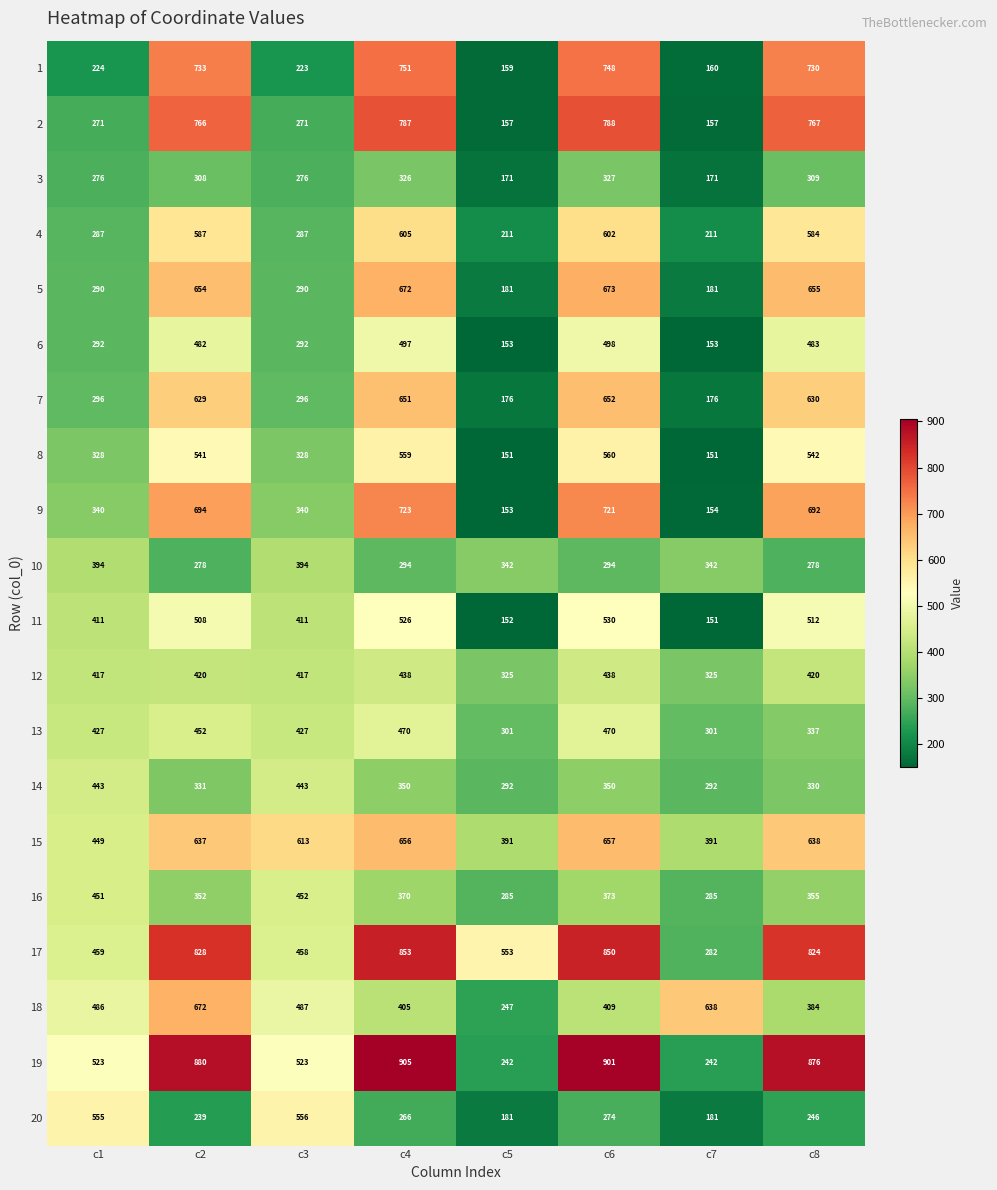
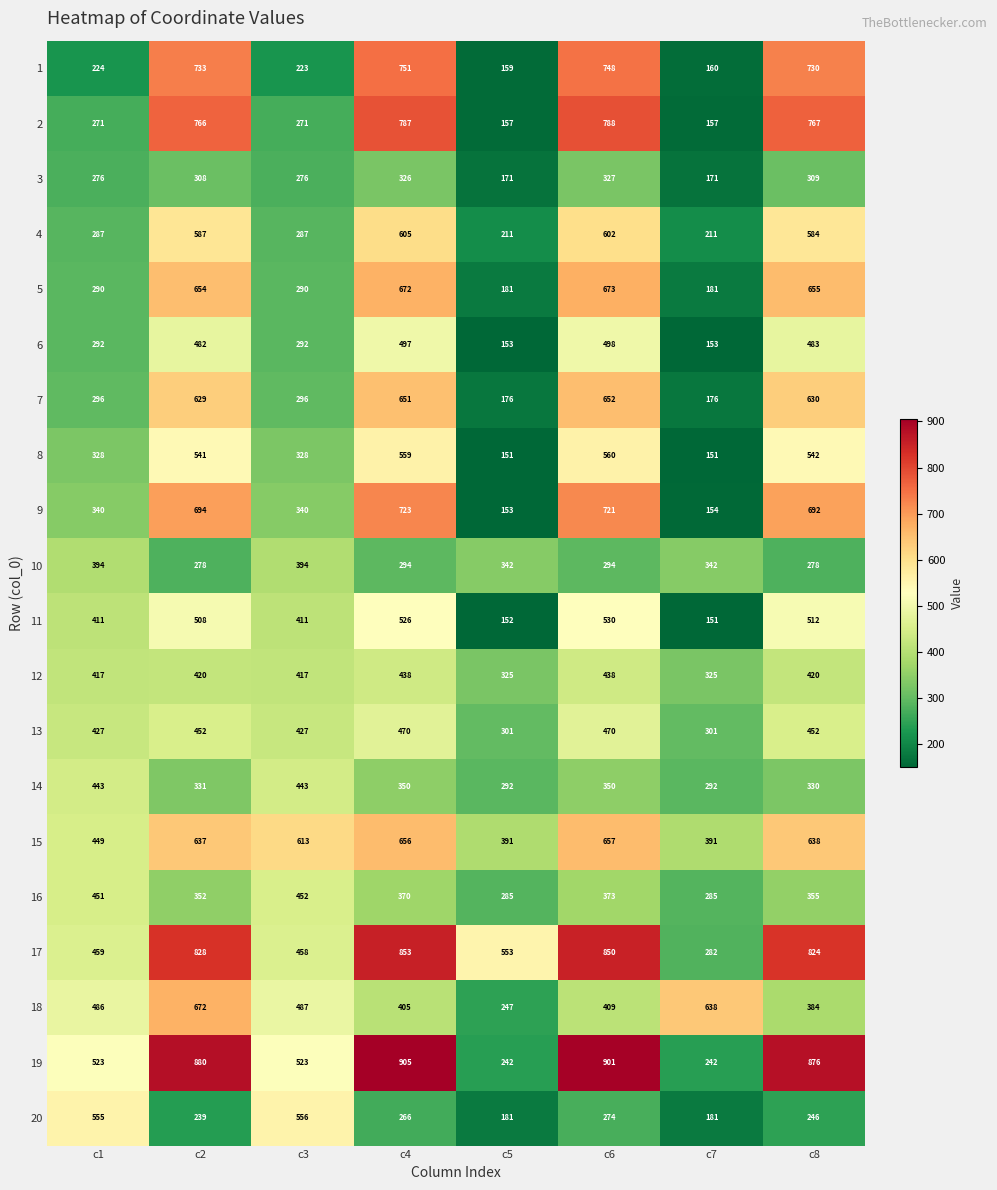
13, c8: 337 -> 452
